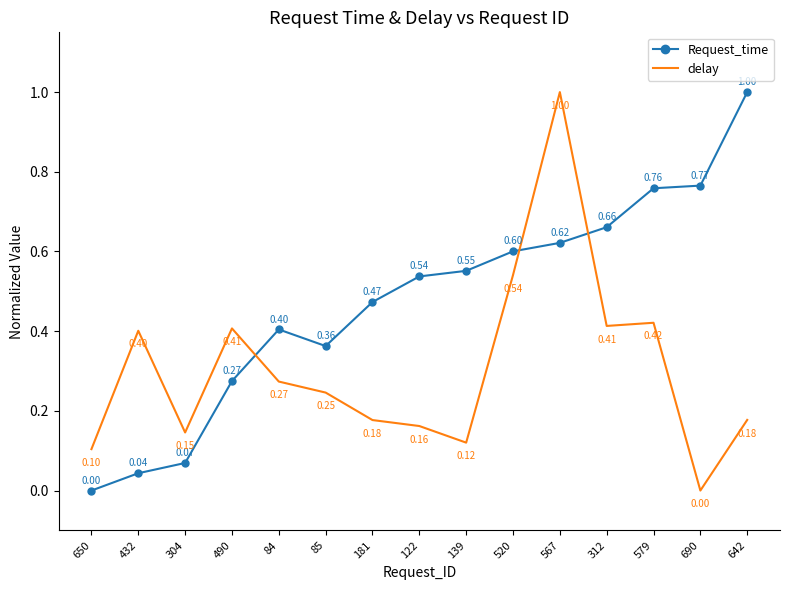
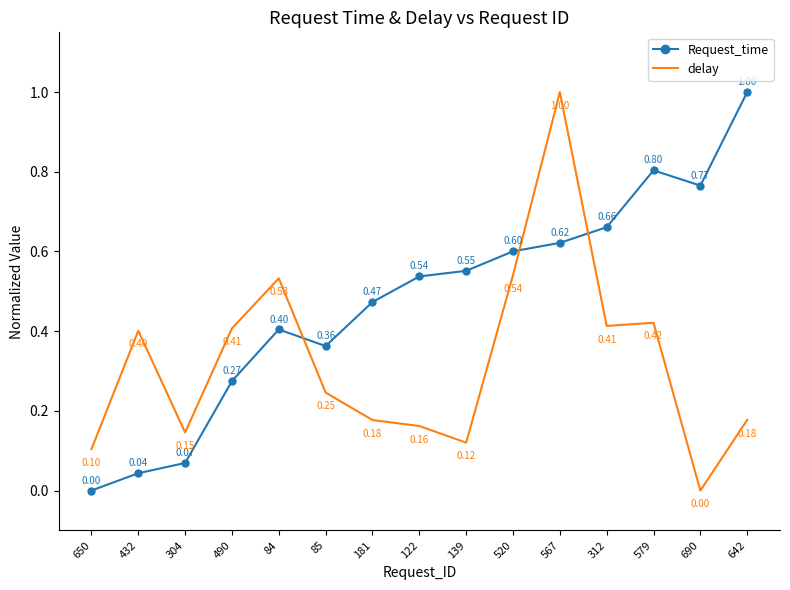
delay, 84: 0.27 -> 0.53
Request_time, 579: 0.76 -> 0.80
